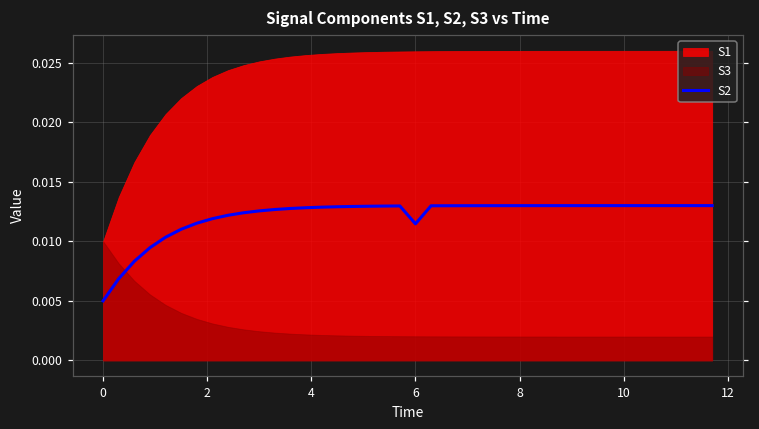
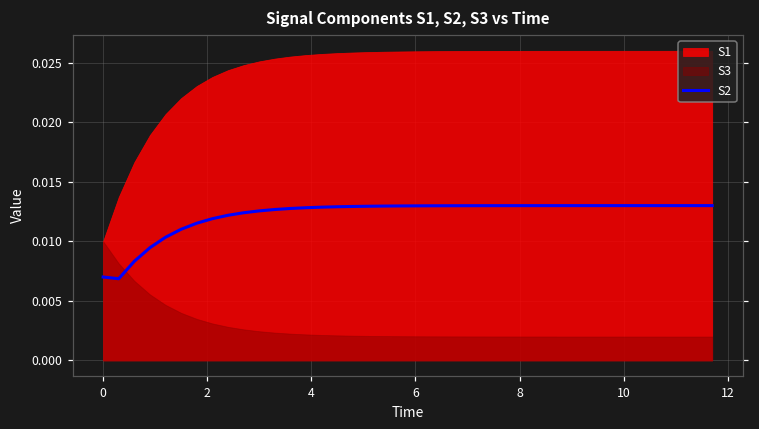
S2, 0: 0.005 -> 0.007
S2, 6: 0.0115 -> 0.0130
